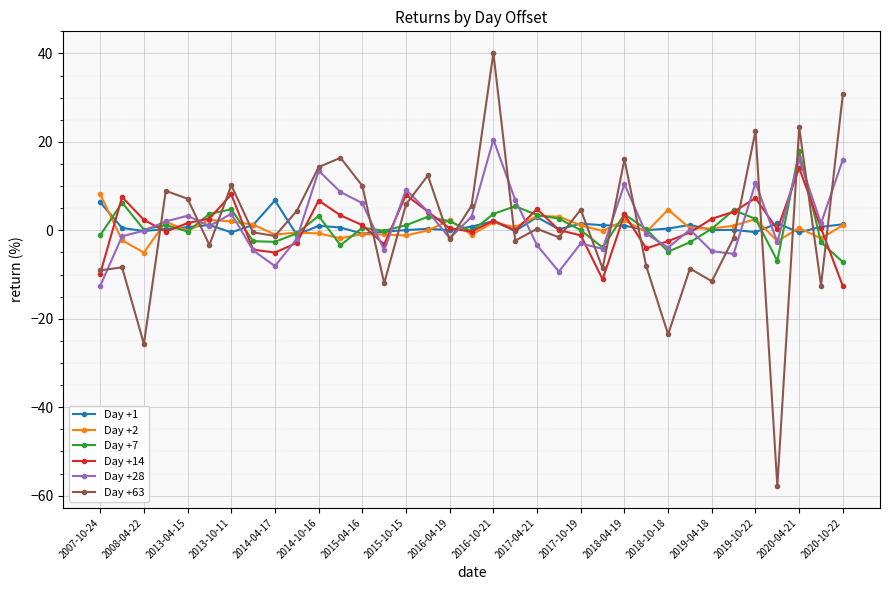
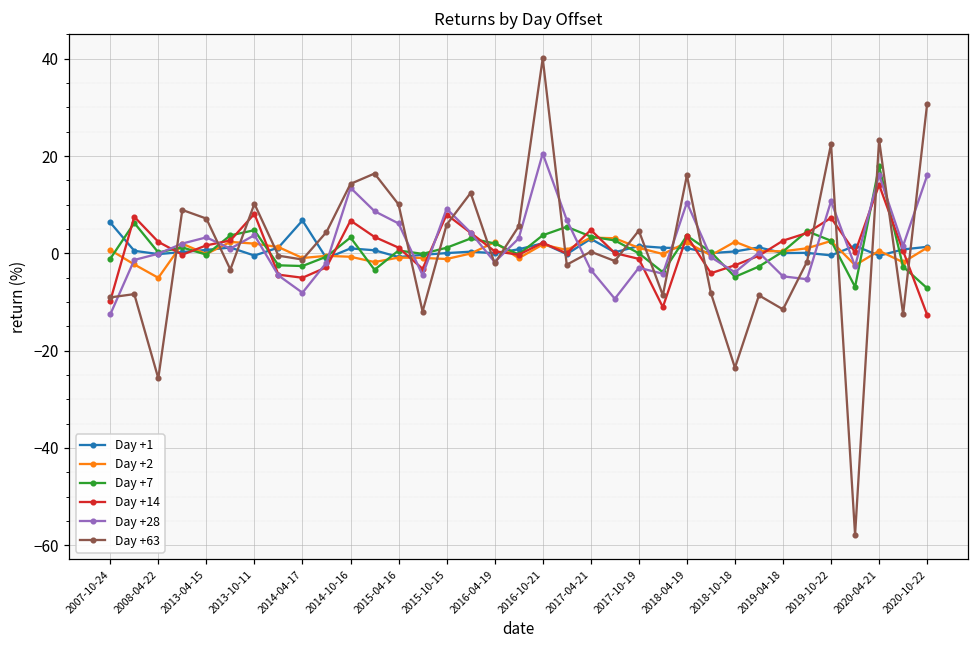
Day +2, 2007-10-24: 8 -> 1
Day +2, 2018-10-18: 5 -> 2
